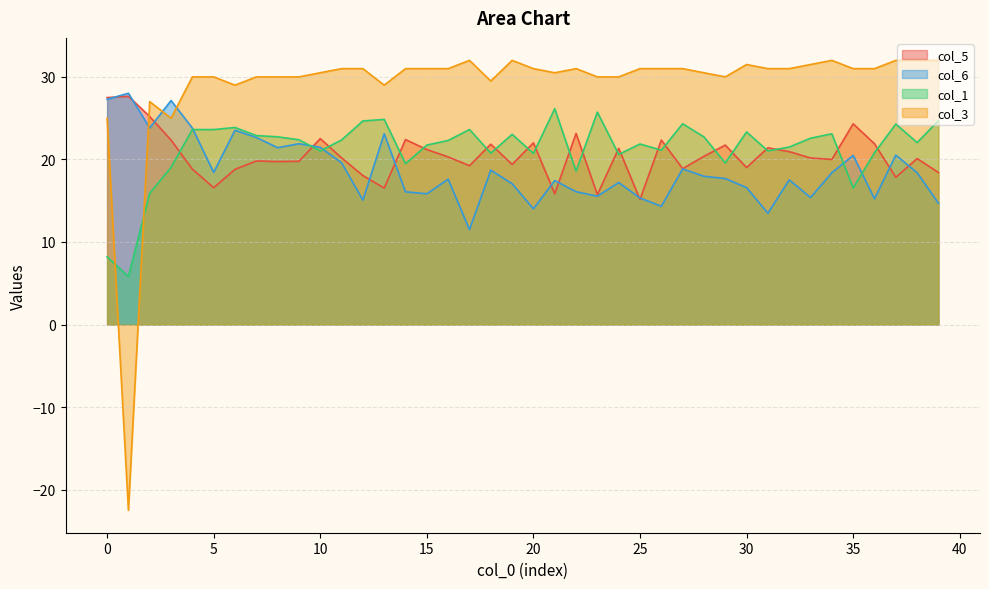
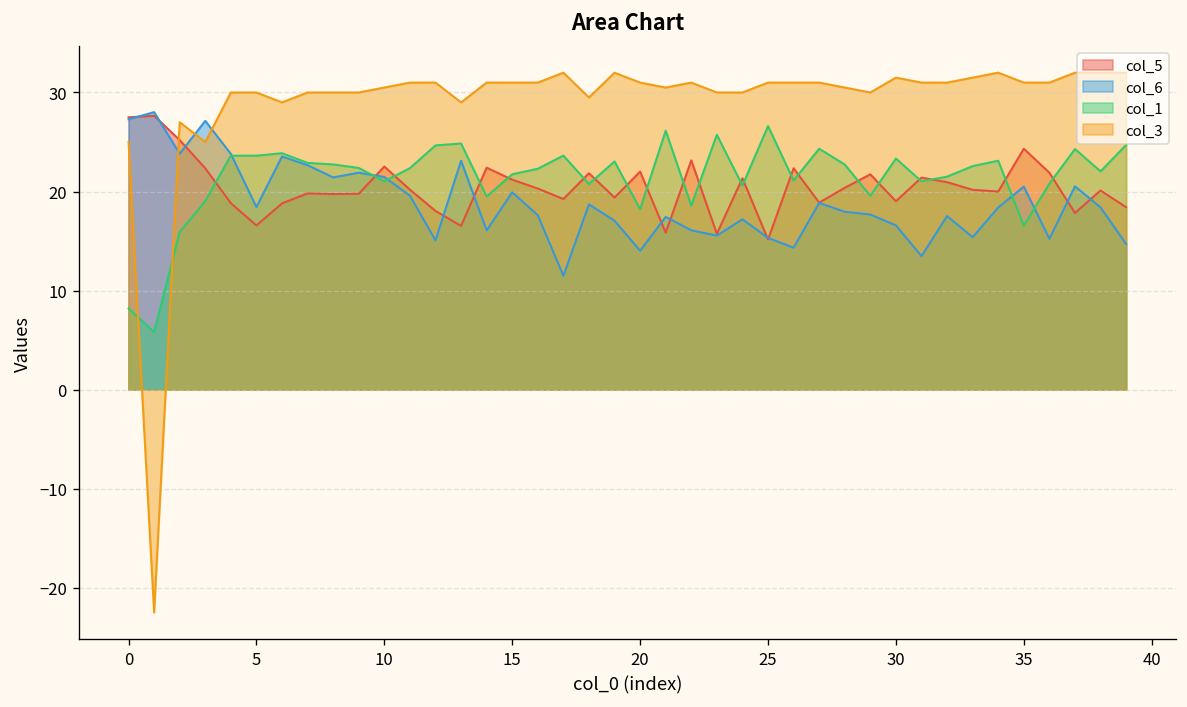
col_6, 15: 16 -> 20
col_1, 20: 21 -> 18
col_1, 25: 22 -> 27
